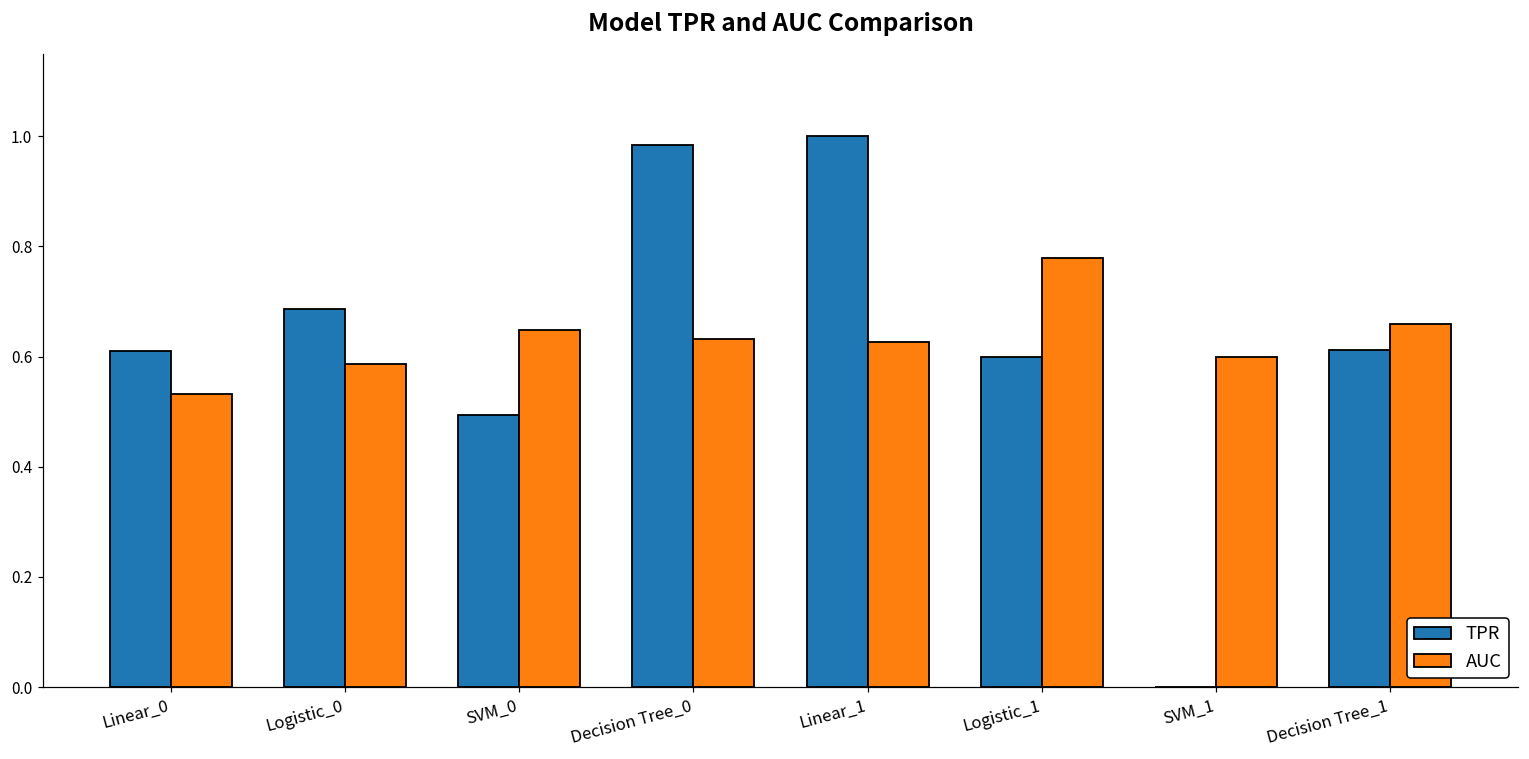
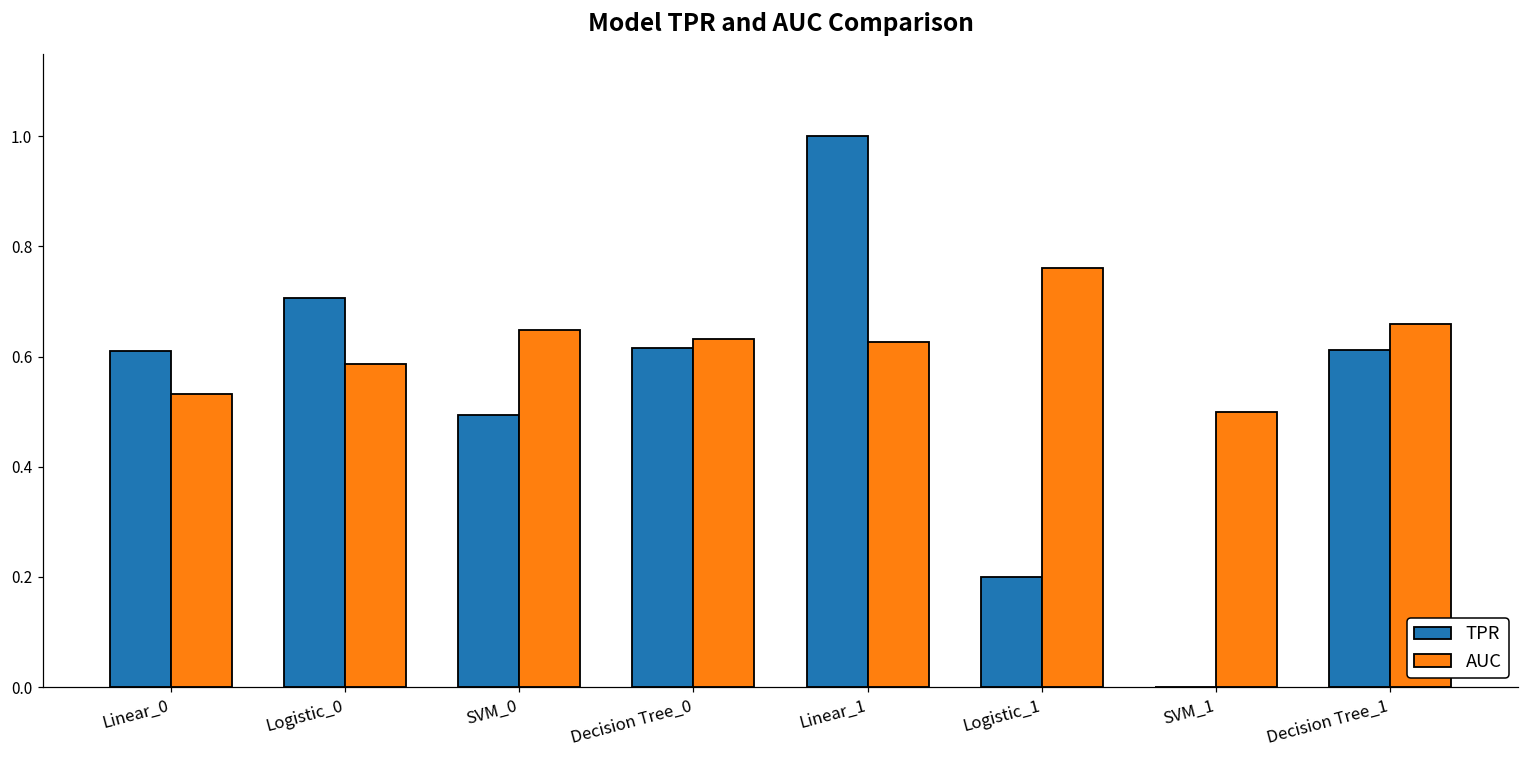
TPR, Logistic_0: 0.69 -> 0.71
TPR, Decision Tree_0: 0.98 -> 0.62
TPR, Logistic_1: 0.6 -> 0.2
AUC, Logistic_1: 0.78 -> 0.76
AUC, SVM_1: 0.6 -> 0.5
